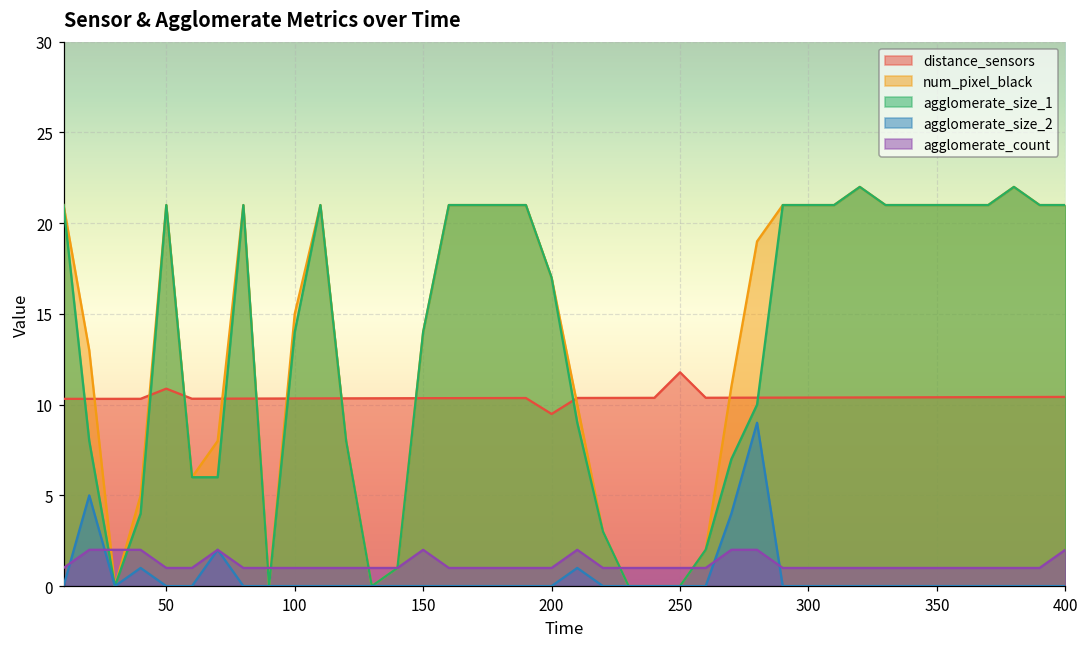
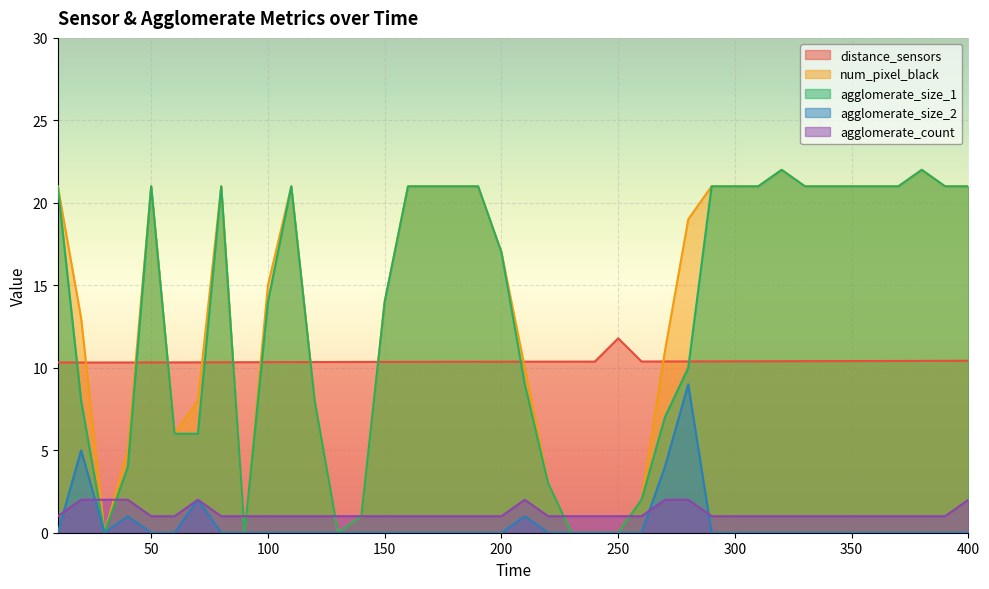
distance_sensors, 50: 10.9 -> 10.3
agglomerate_count, 150: 2 -> 1
distance_sensors, 200: 9.5 -> 10.4
